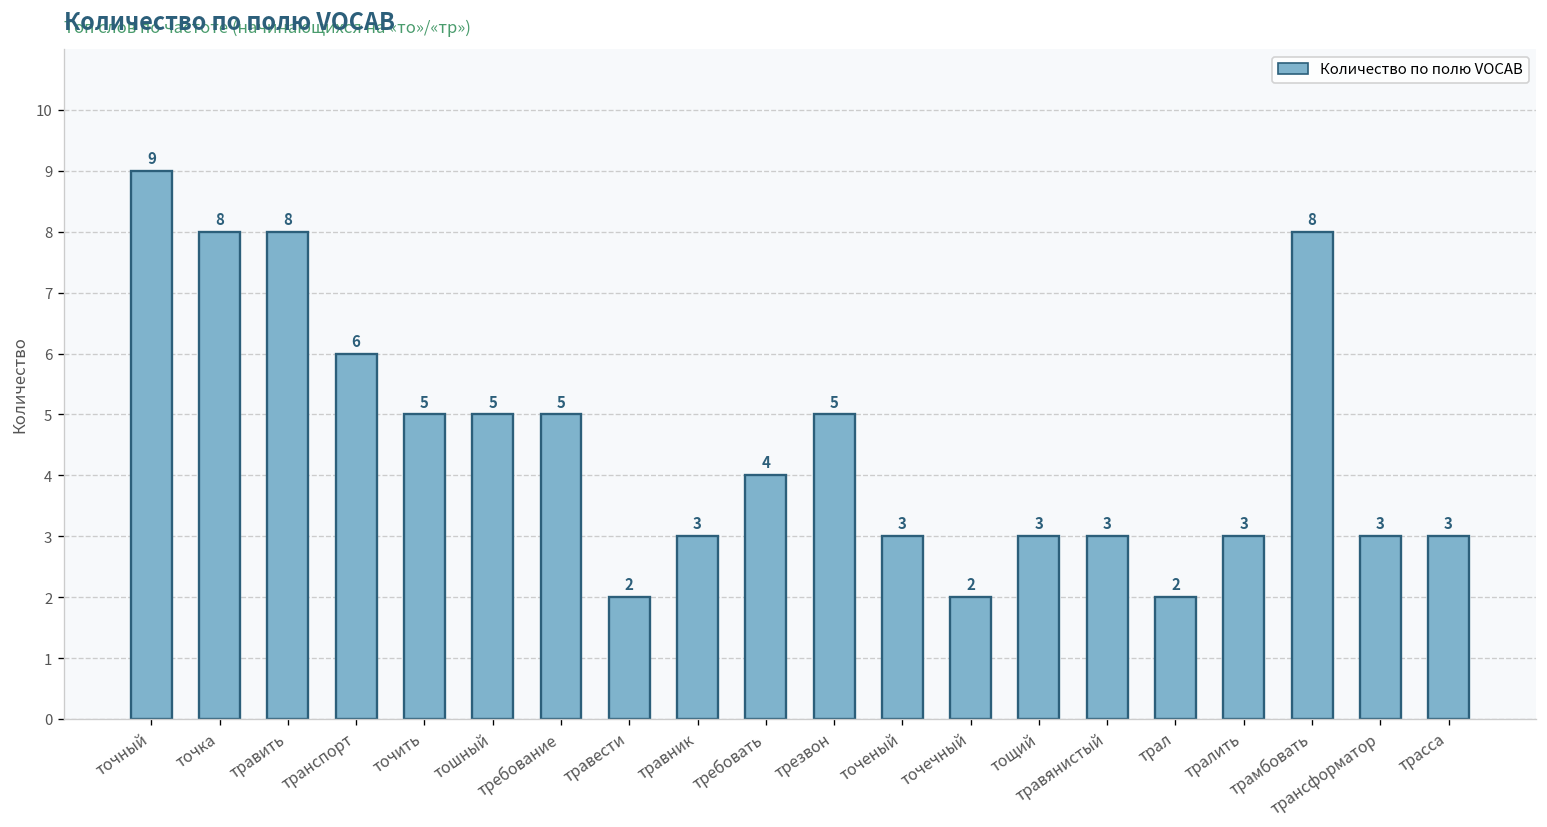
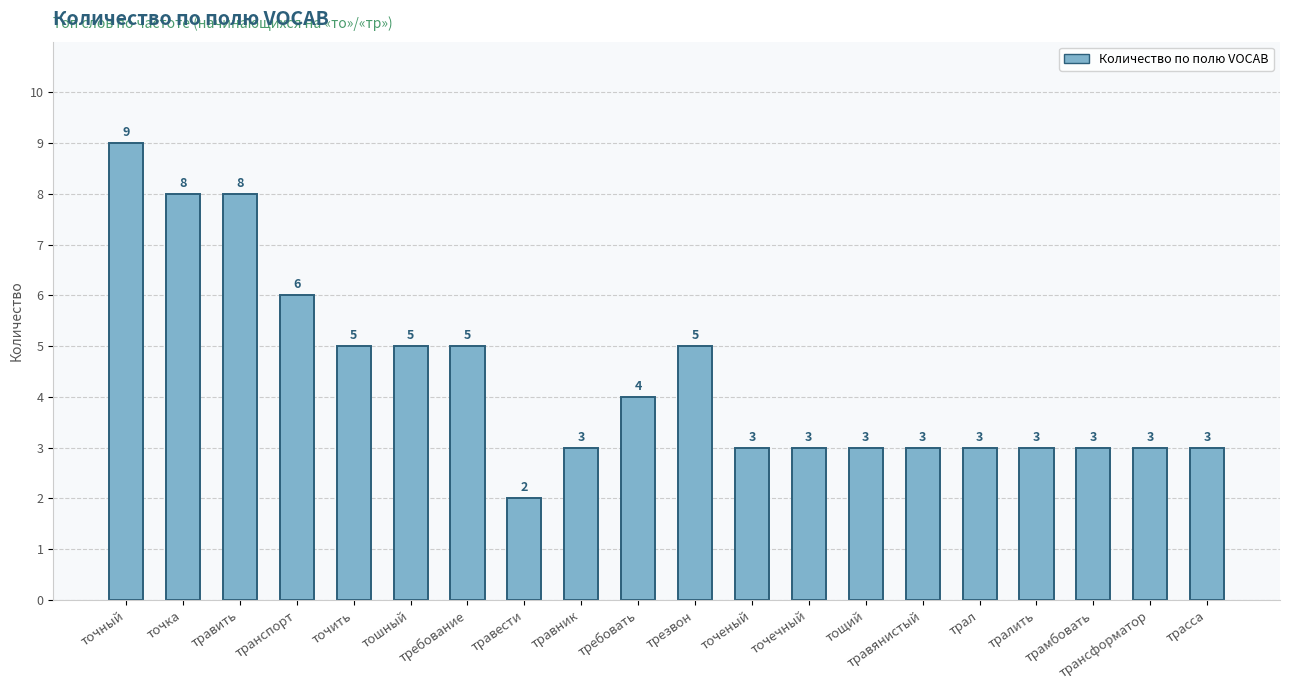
точечный: 2 -> 3
трал: 2 -> 3
трамбовать: 8 -> 3
